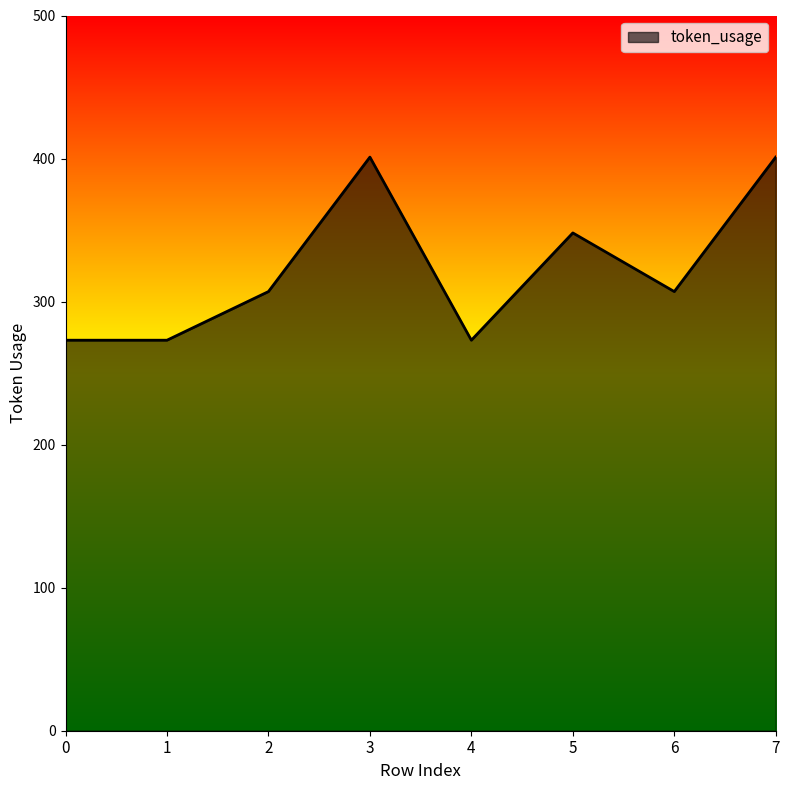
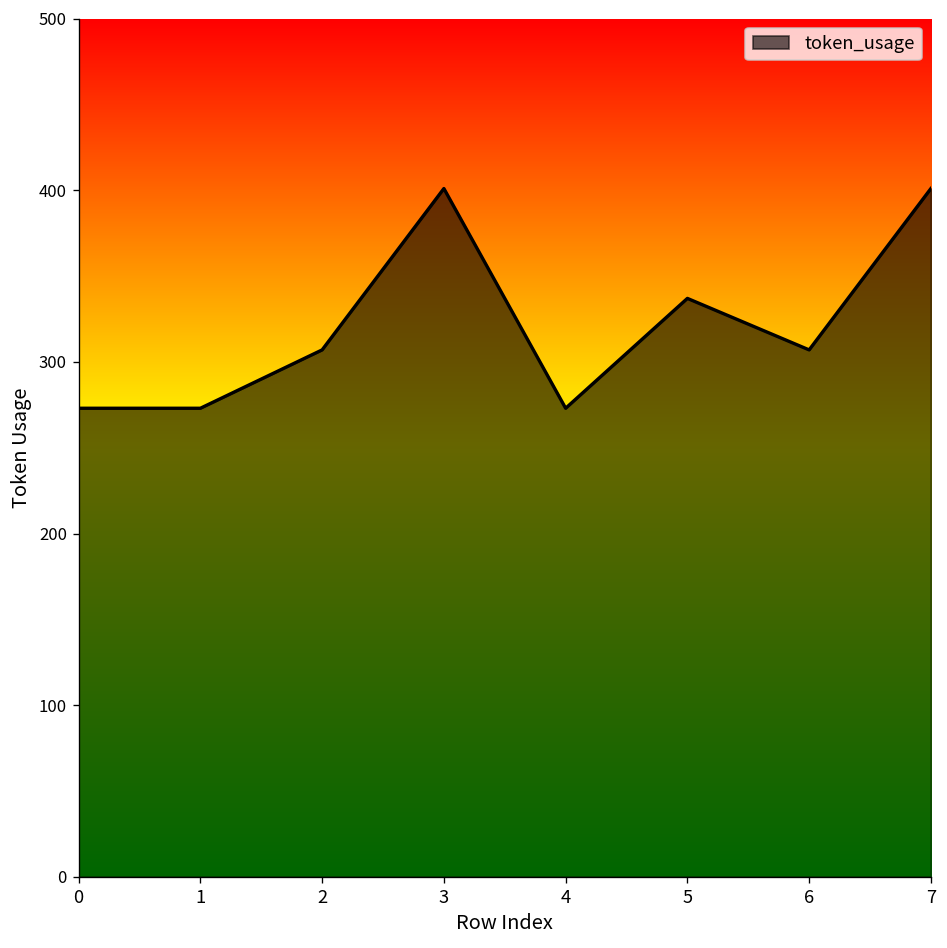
5: 348 -> 337
